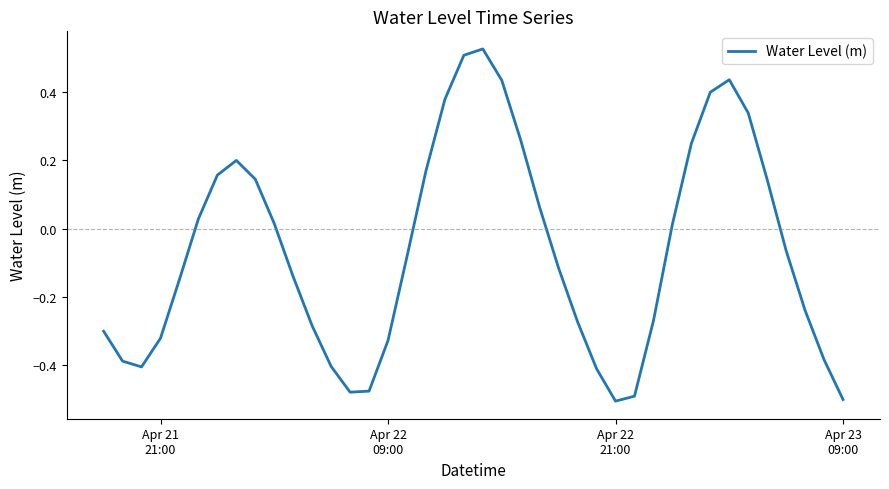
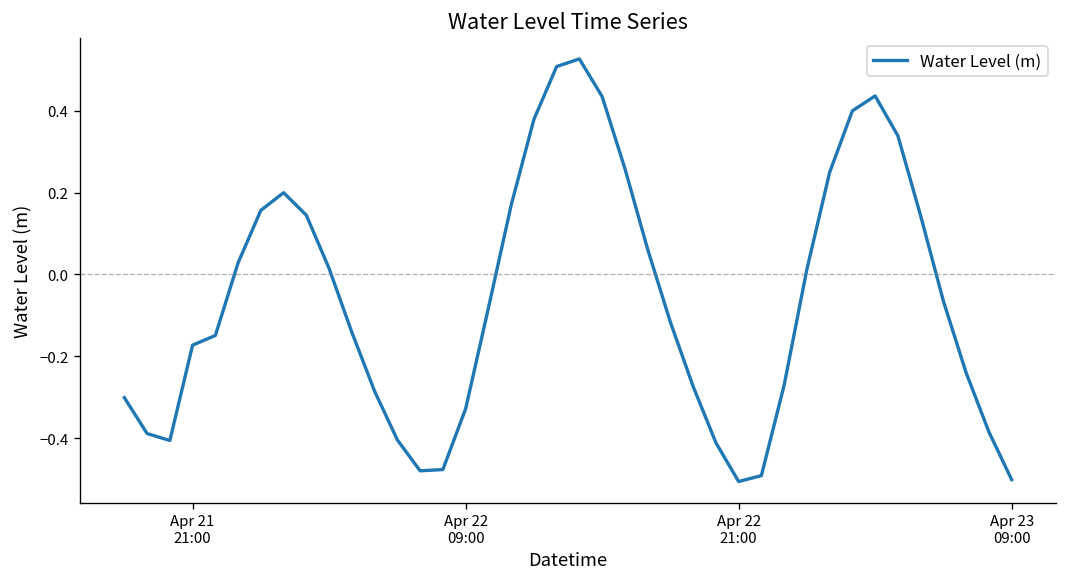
Apr 21 21:00: -0.32 -> -0.17
